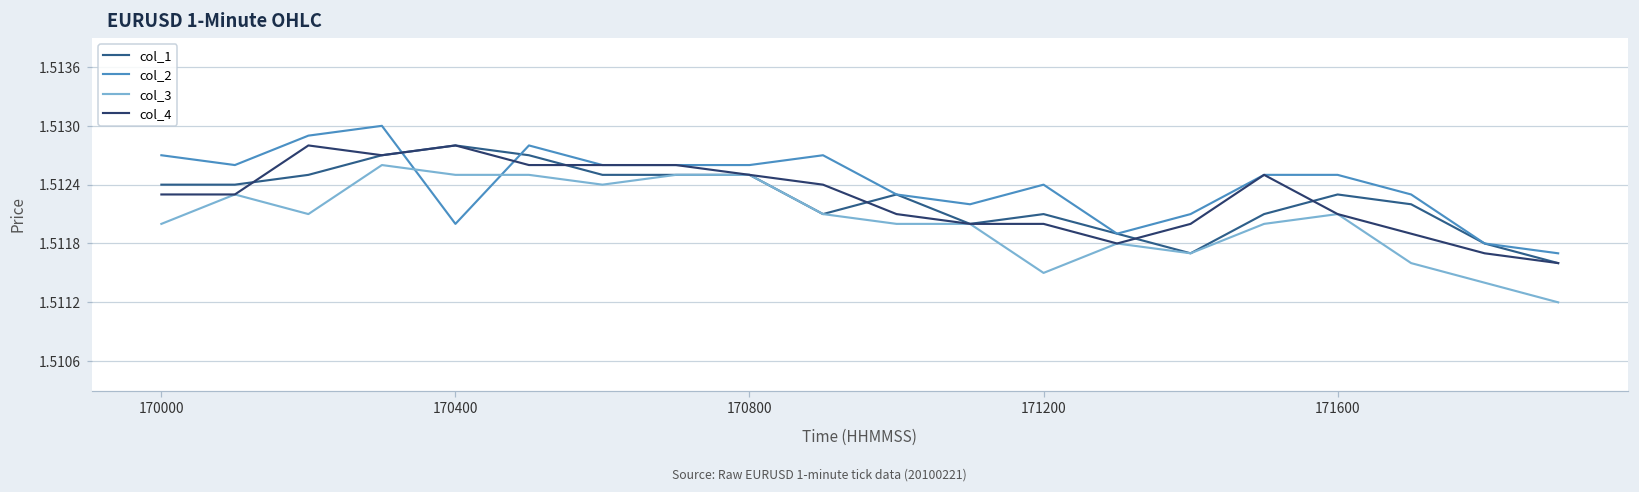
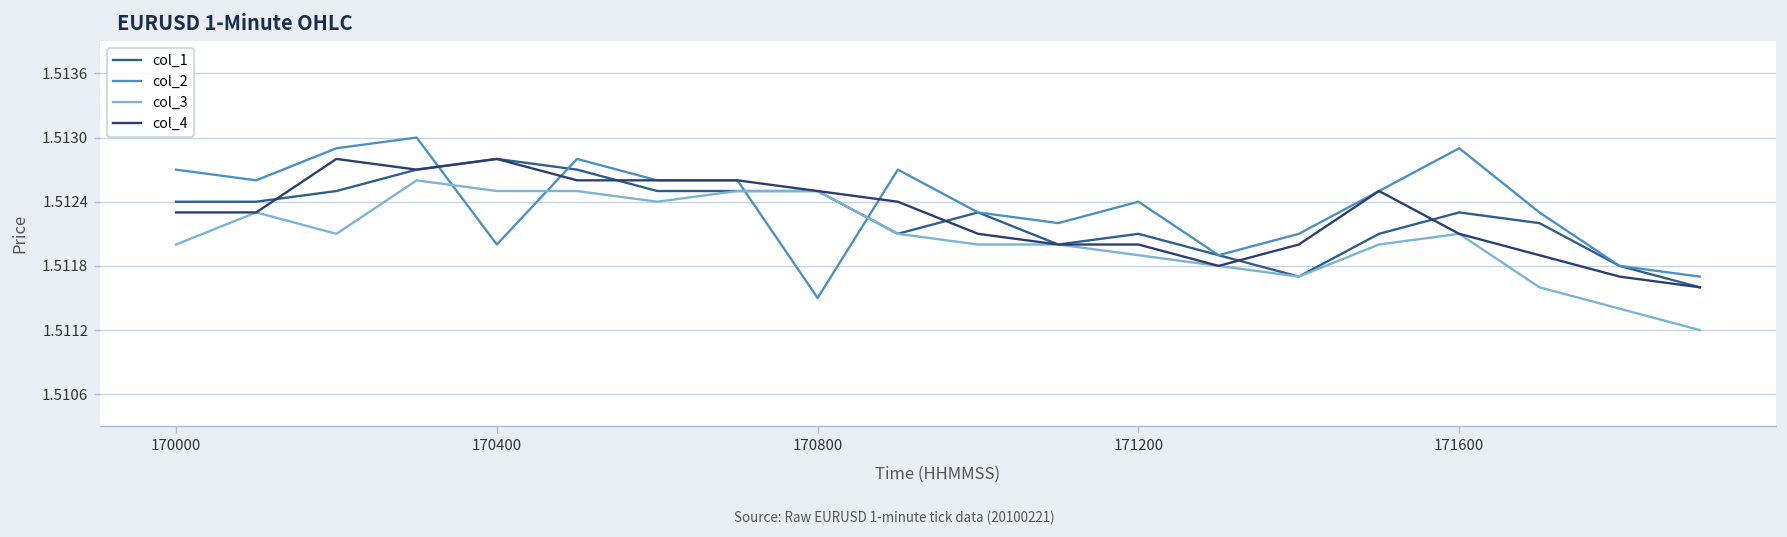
col_2, 170800: 1.5126 -> 1.5115
col_3, 171200: 1.5115 -> 1.5119
col_2, 171600: 1.5125 -> 1.5129
